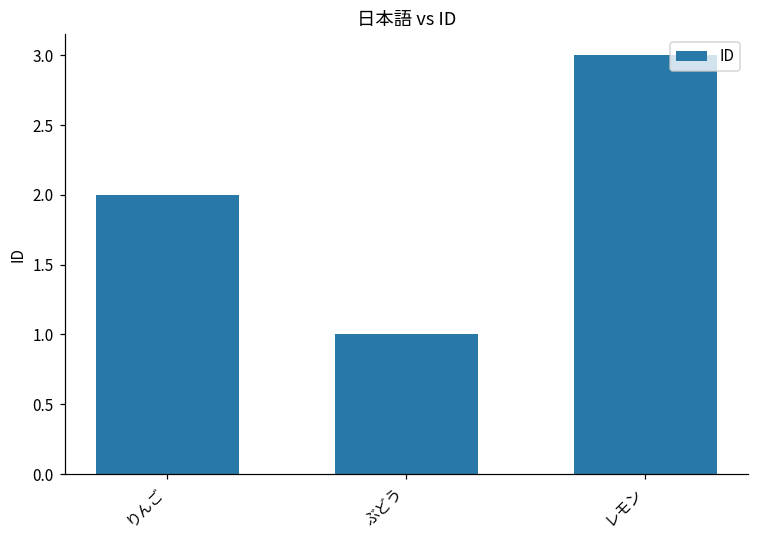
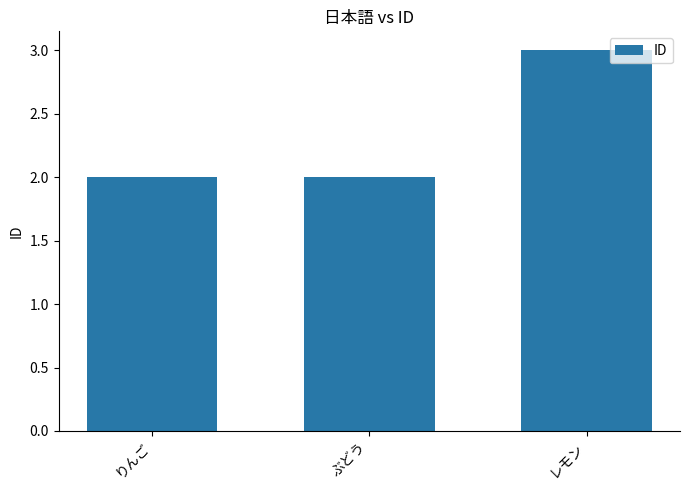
ぶどう: 1 -> 2
